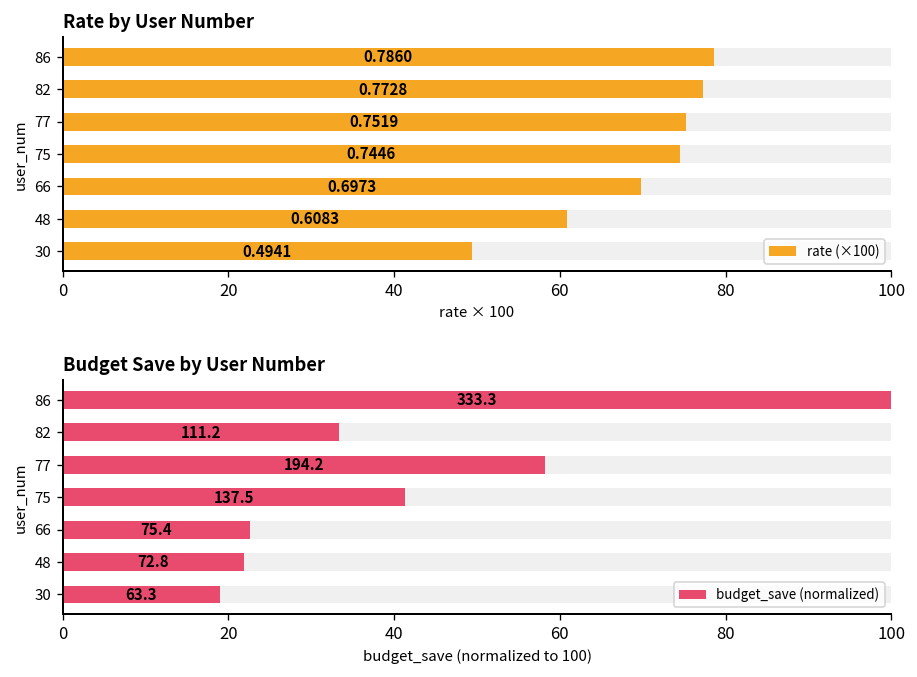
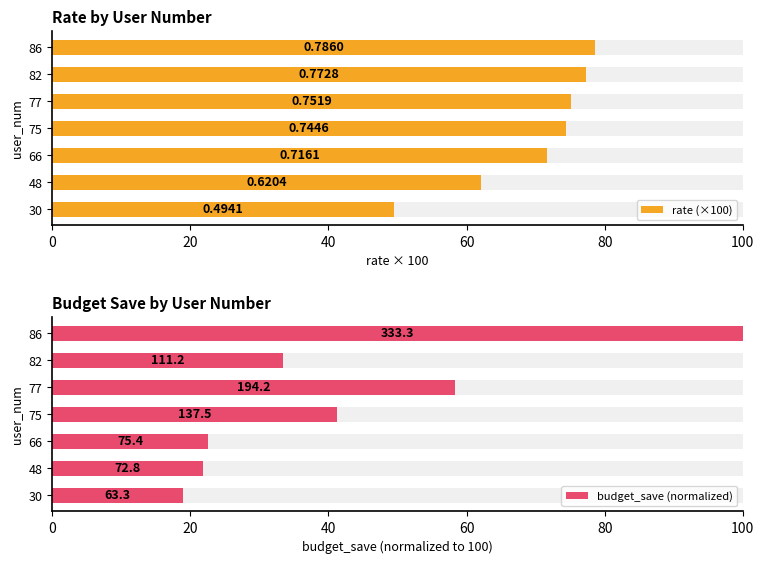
Rate by User Number, rate (×100), 66: 0.6973 -> 0.7161
Rate by User Number, rate (×100), 48: 0.6083 -> 0.6204
